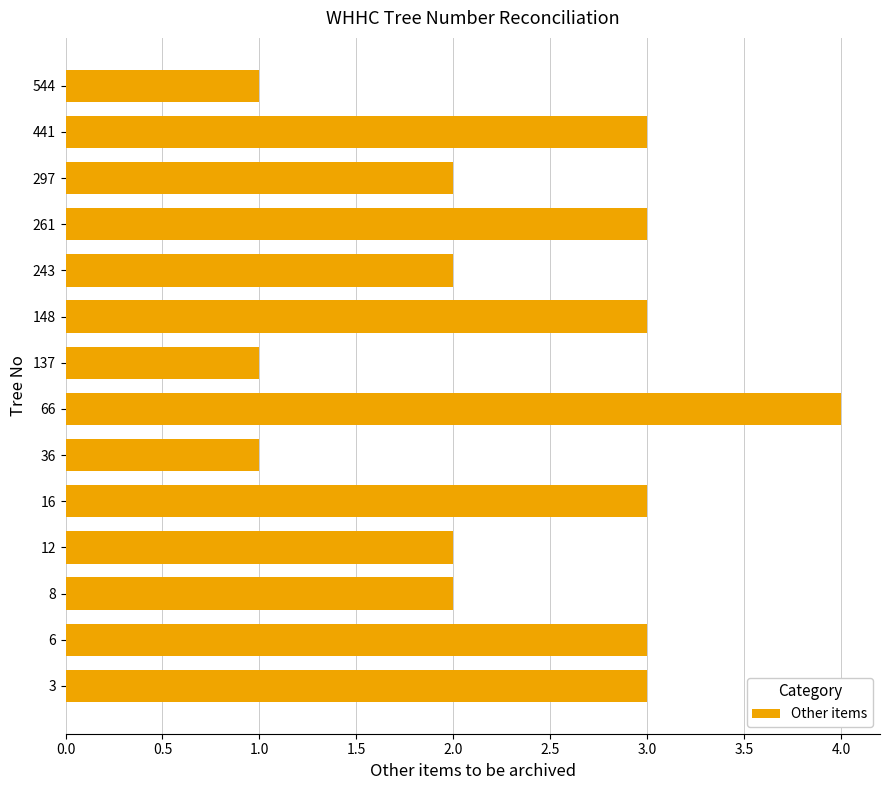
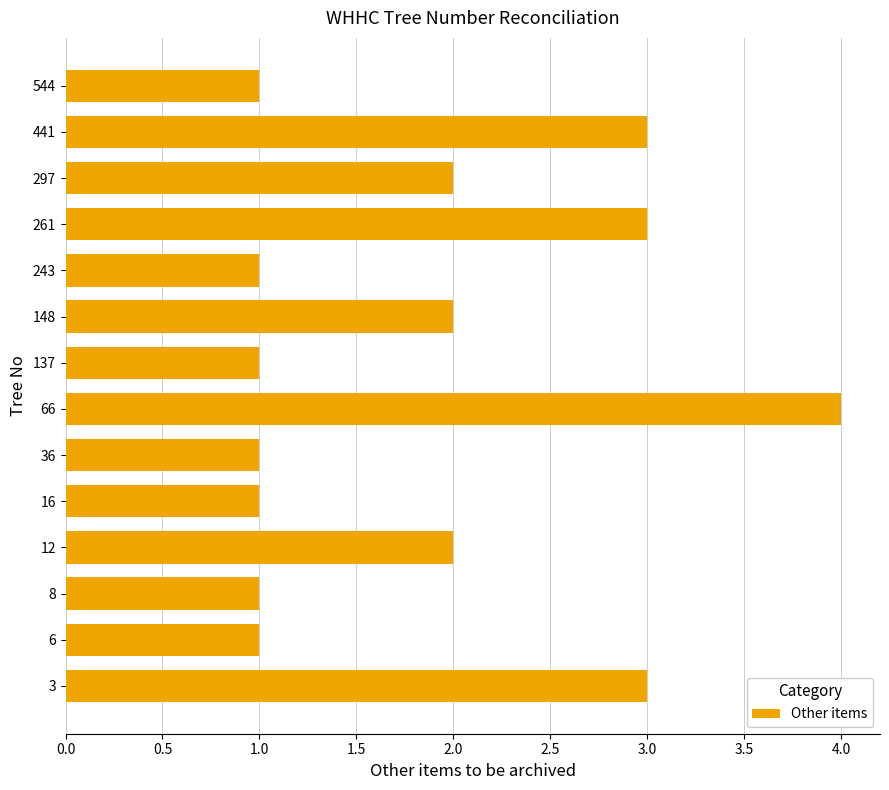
243: 2 -> 1
148: 3 -> 2
16: 3 -> 1
8: 2 -> 1
6: 3 -> 1
